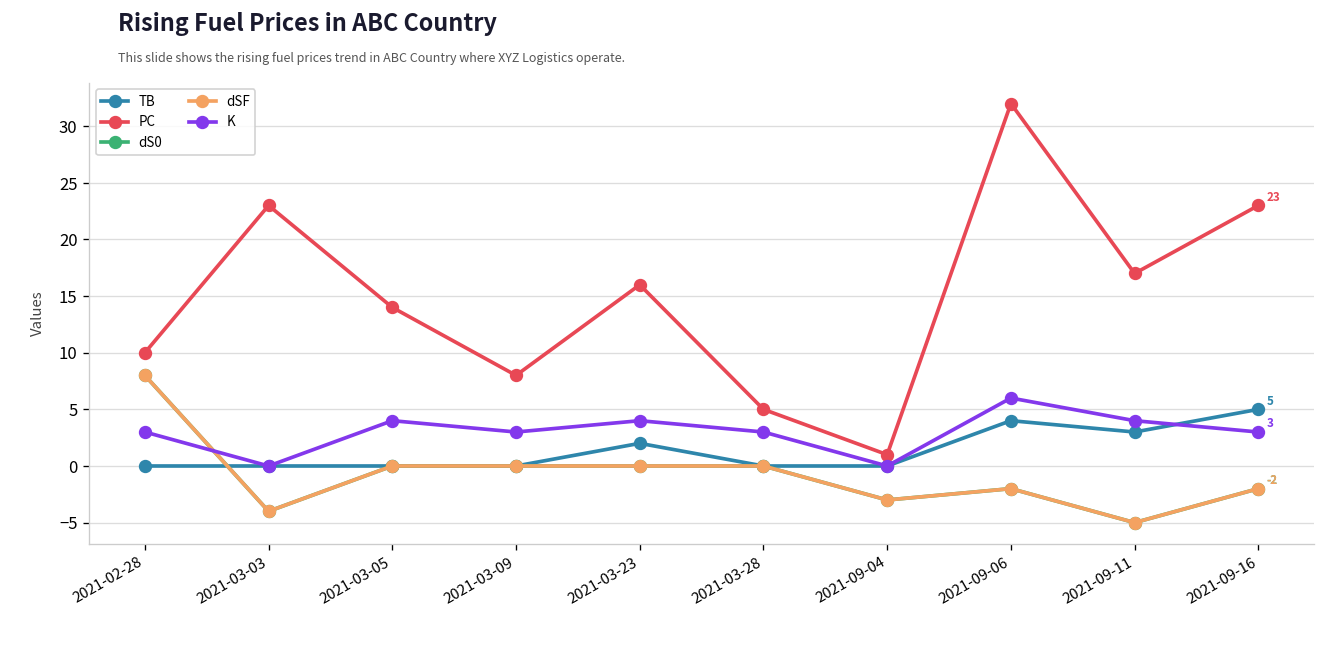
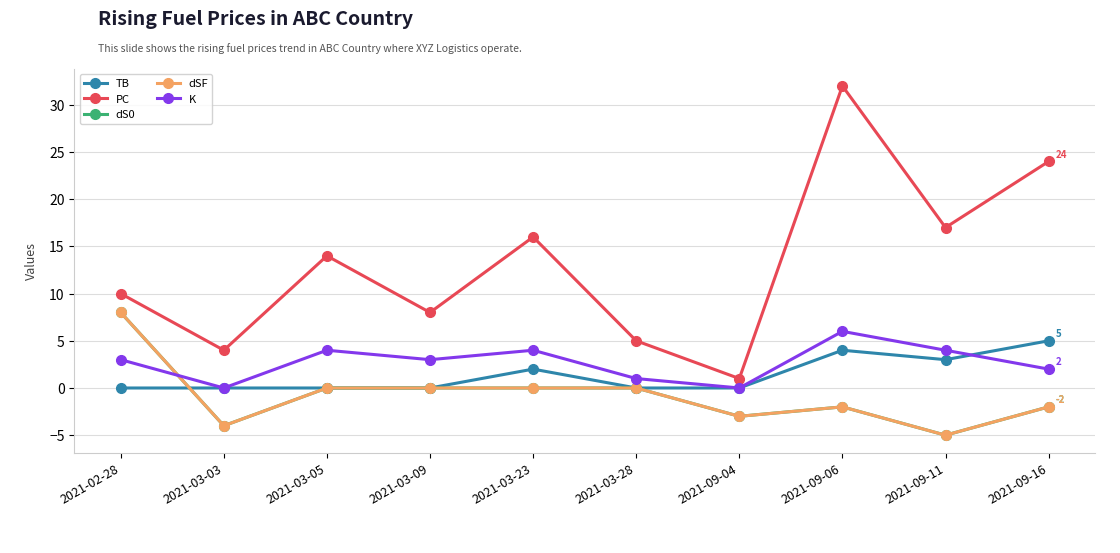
PC, 2021-03-03: 23 -> 4
K, 2021-03-28: 3 -> 1
PC, 2021-09-16: 23 -> 24
K, 2021-09-16: 3 -> 2
